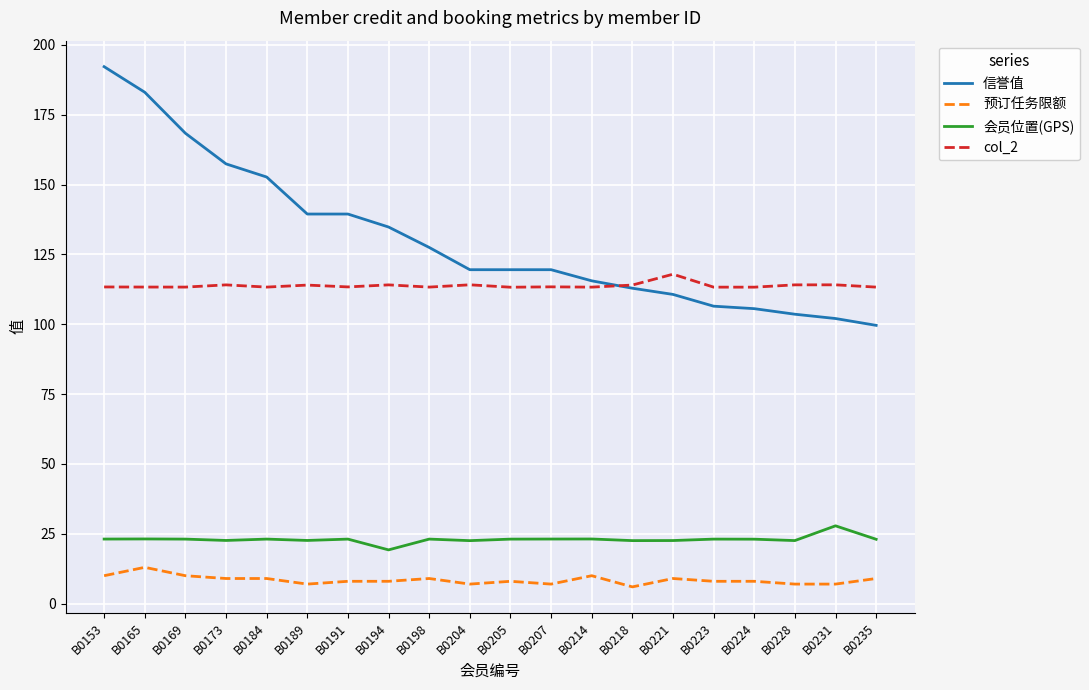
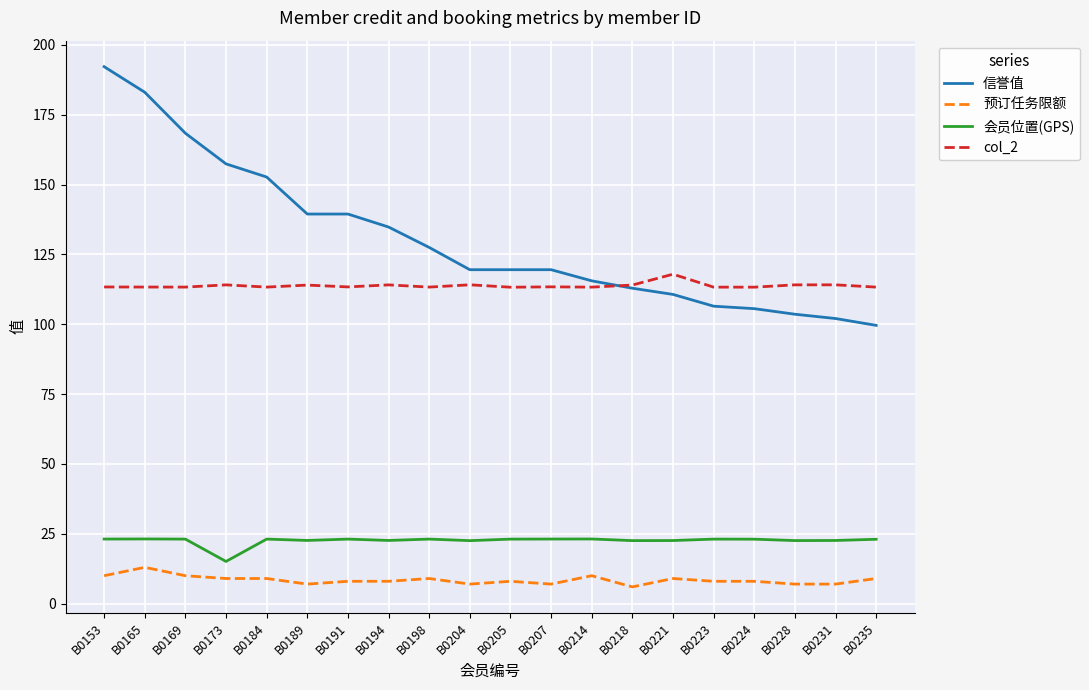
会员位置(GPS), B0173: 23 -> 15
会员位置(GPS), B0194: 19 -> 23
会员位置(GPS), B0231: 28 -> 23
